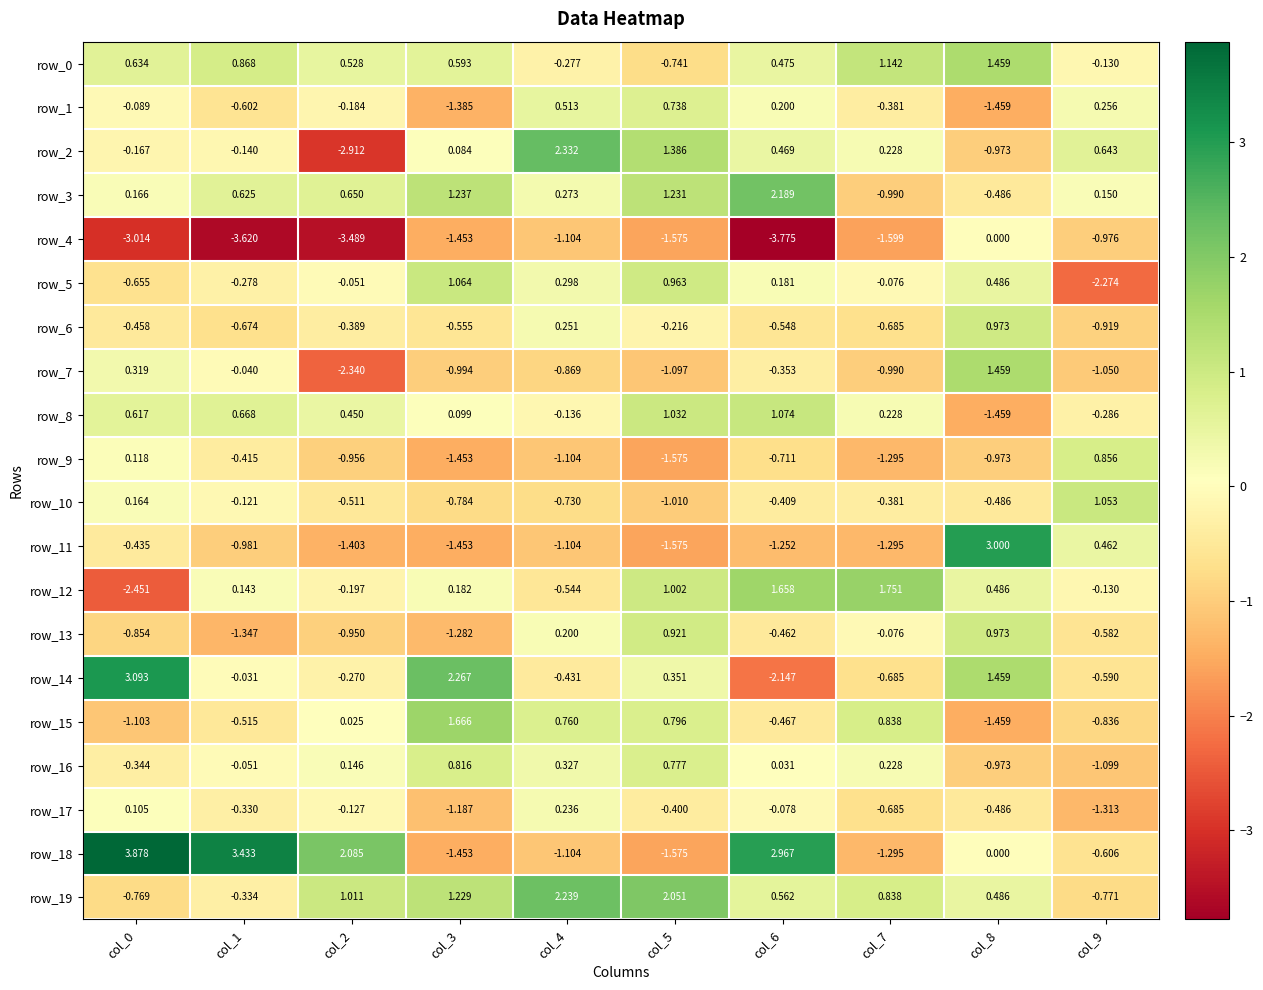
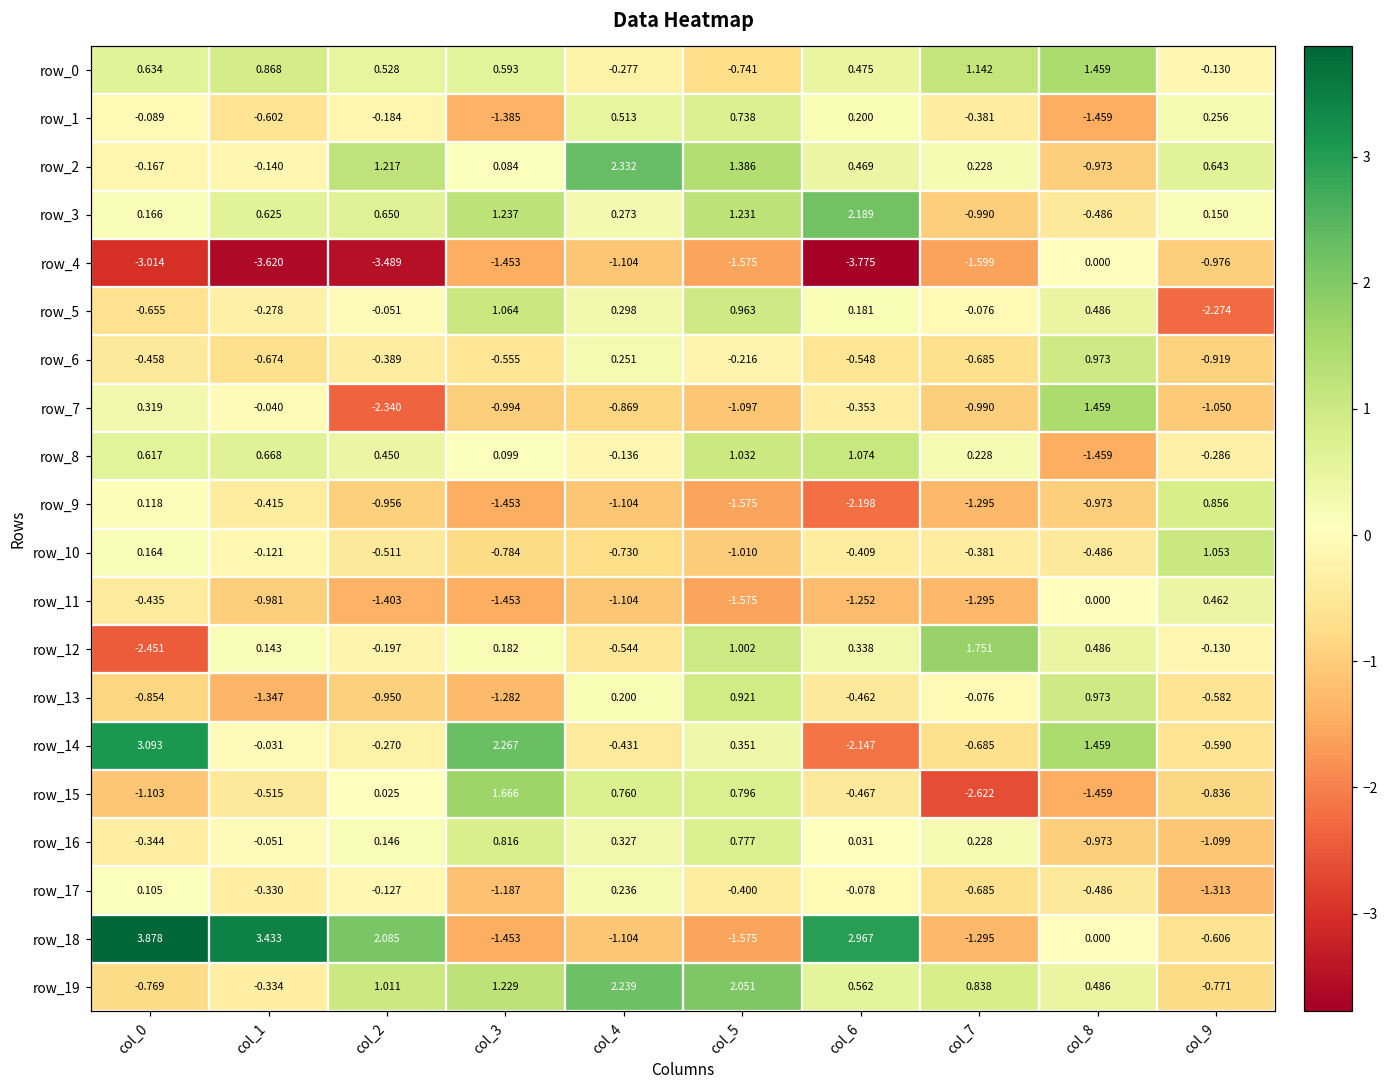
row_2, col_2: -2.912 -> 1.217
row_9, col_6: -0.711 -> -2.198
row_11, col_8: 3.000 -> 0.000
row_12, col_6: 1.658 -> 0.338
row_15, col_7: 0.838 -> -2.622
